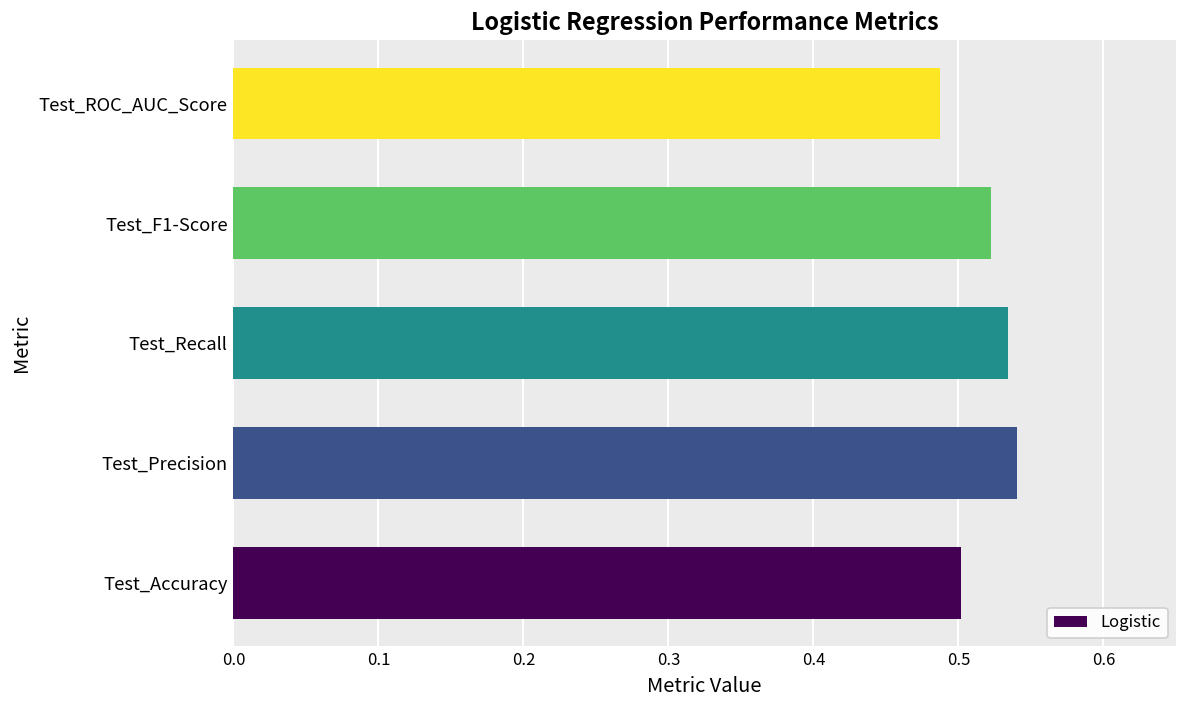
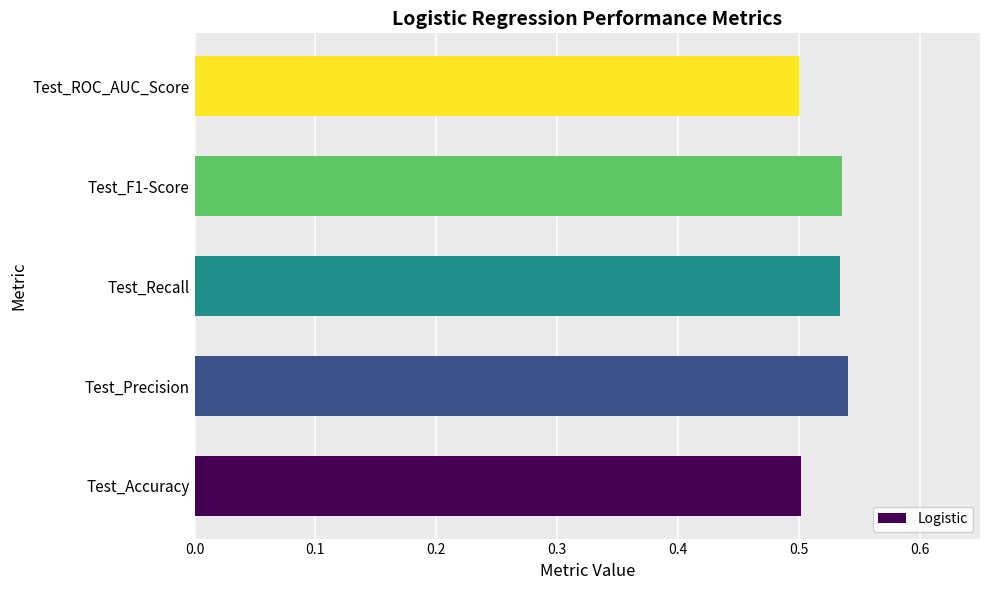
Test_ROC_AUC_Score: 0.487 -> 0.500
Test_F1-Score: 0.523 -> 0.536
